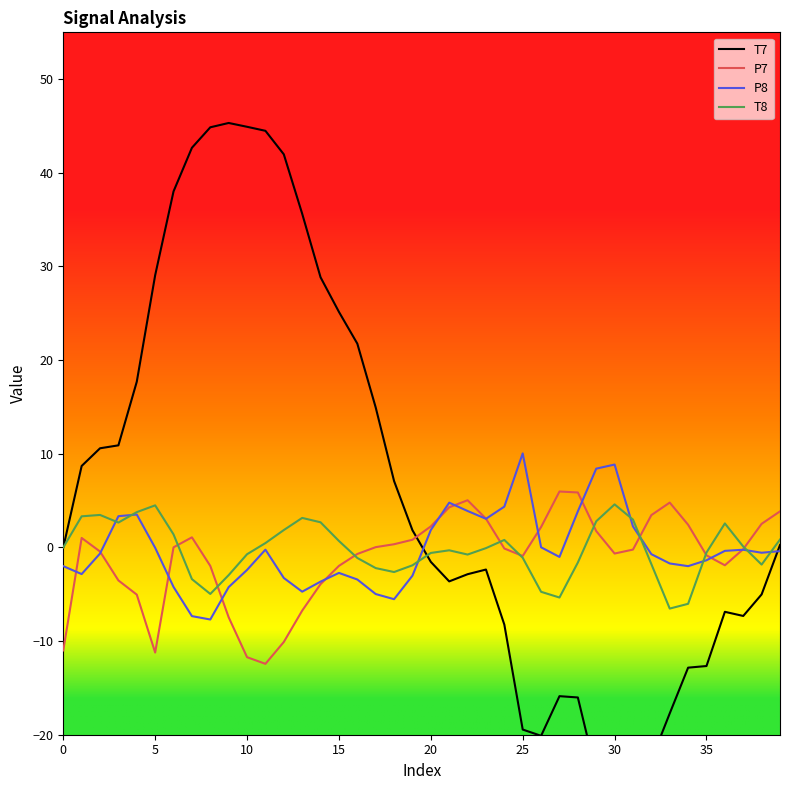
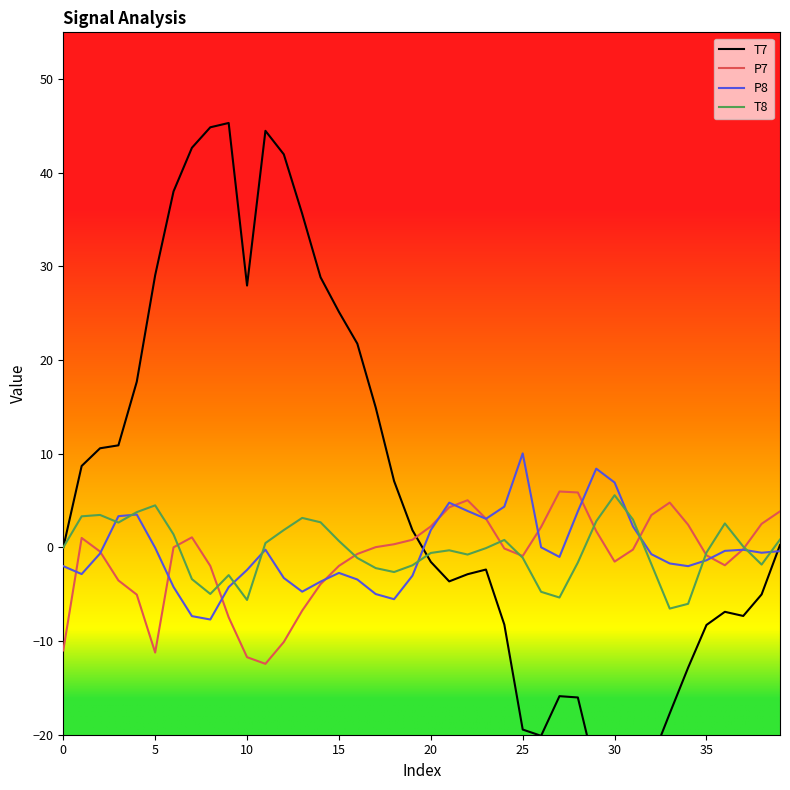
T7, 10: 45 -> 28
T8, 10: -1 -> -6
P7, 30: -1 -> -2
P8, 30: 9 -> 7
T8, 30: 5 -> 6
T7, 35: -13 -> -8
